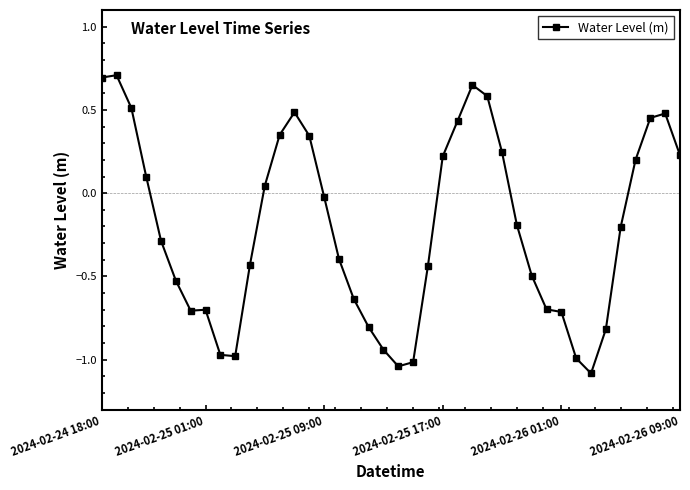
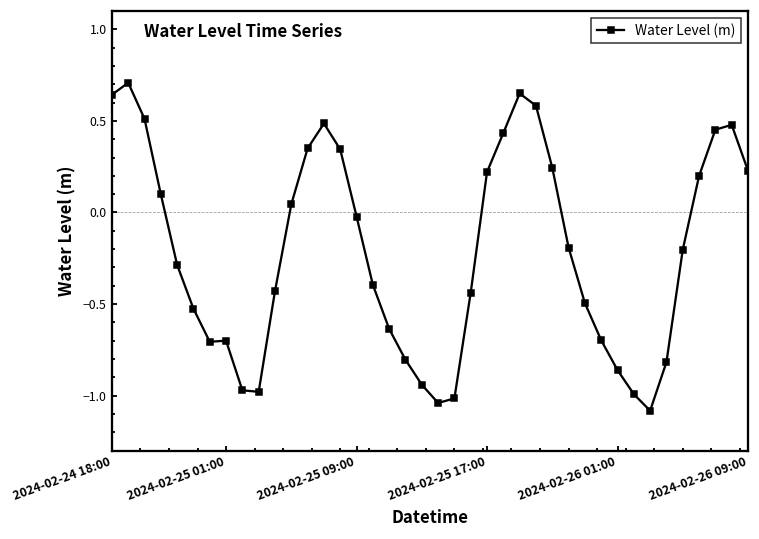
2024-02-24 18:00: 0.69 -> 0.64
2024-02-26 01:00: -0.71 -> -0.86
